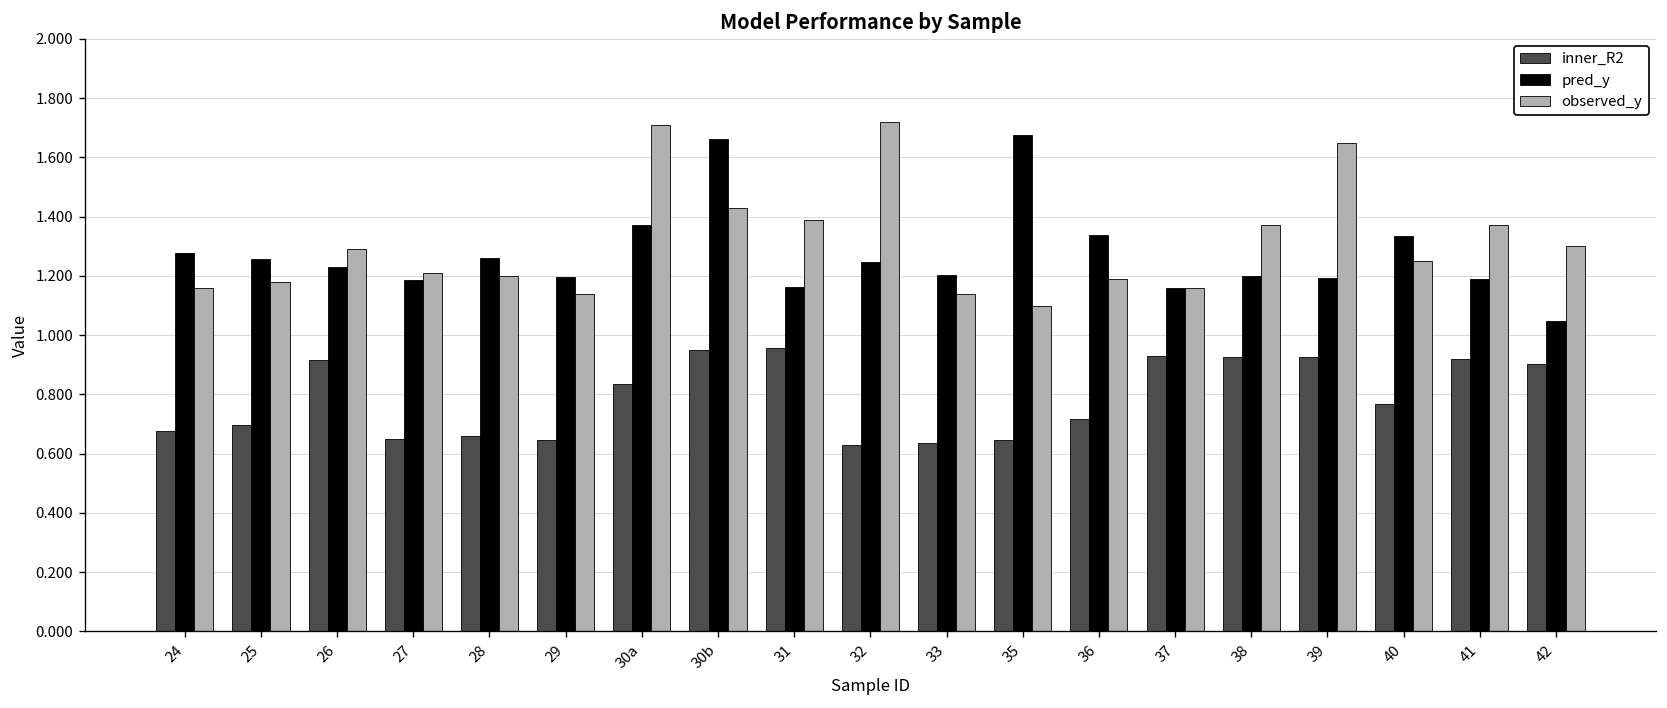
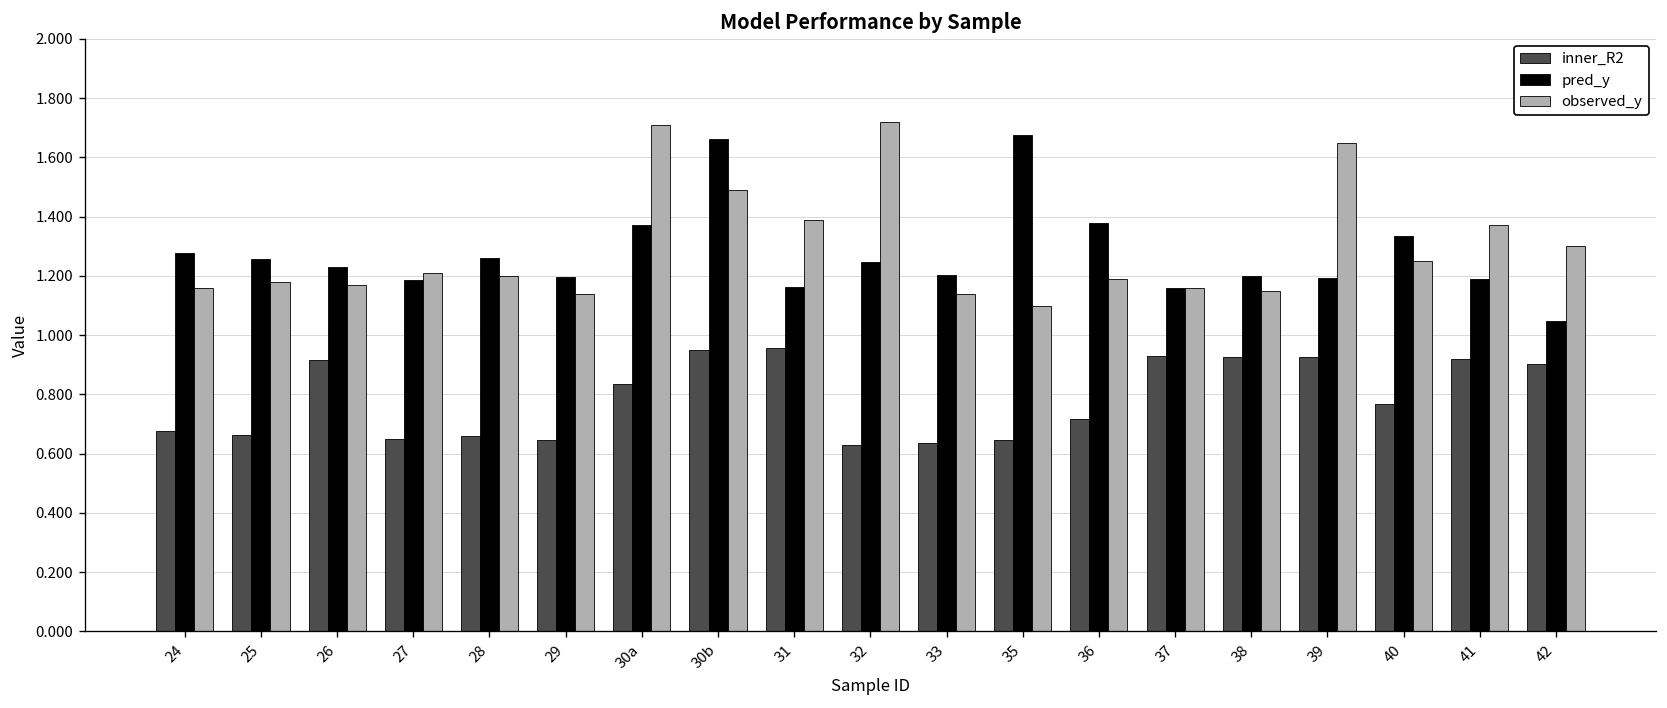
inner_R2, 25: 0.70 -> 0.66
observed_y, 26: 1.29 -> 1.17
observed_y, 30b: 1.43 -> 1.49
pred_y, 36: 1.34 -> 1.38
observed_y, 38: 1.37 -> 1.15
